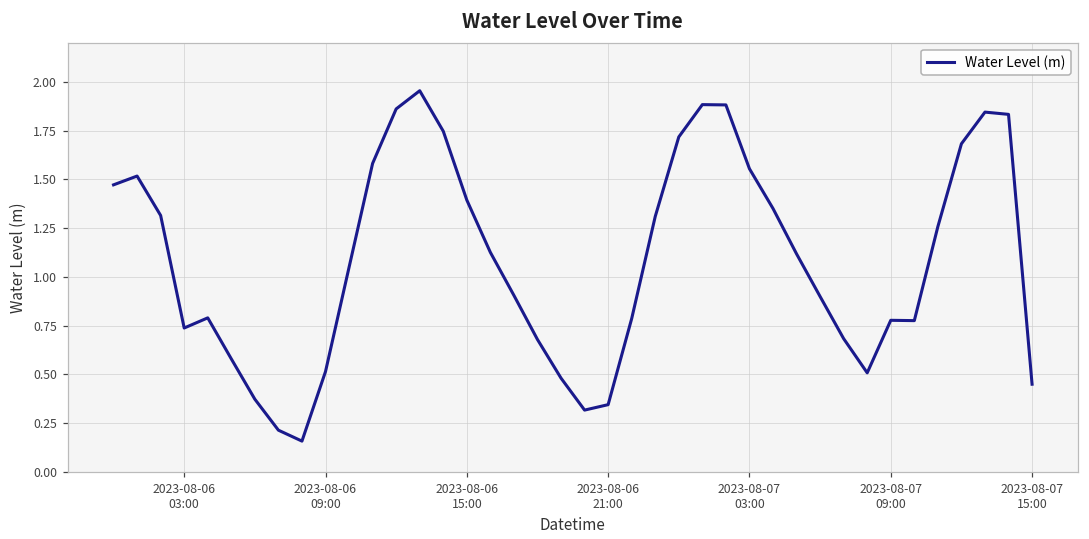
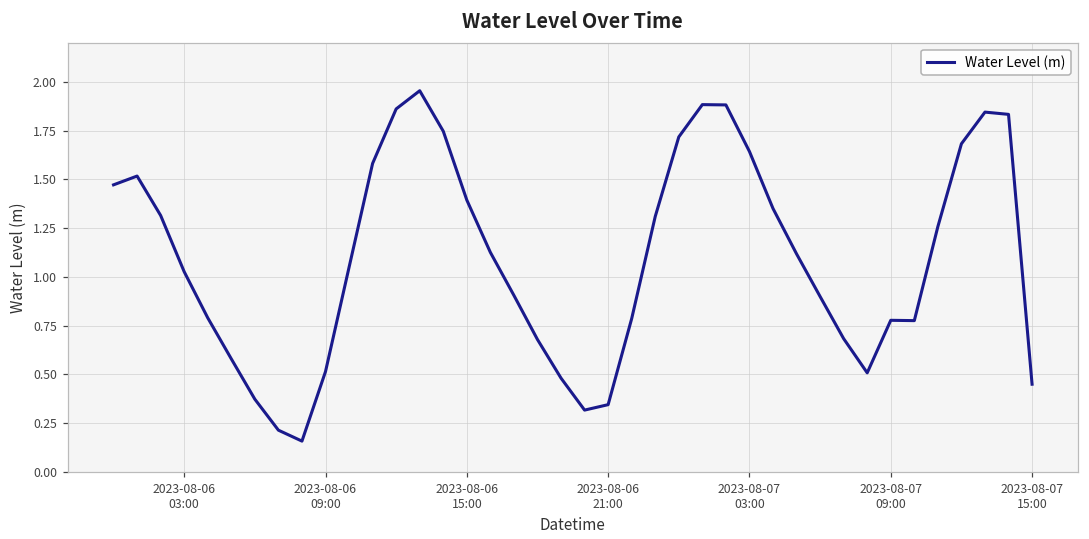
2023-08-06 03:00: 0.74 -> 1.03
2023-08-07 03:00: 1.55 -> 1.64
